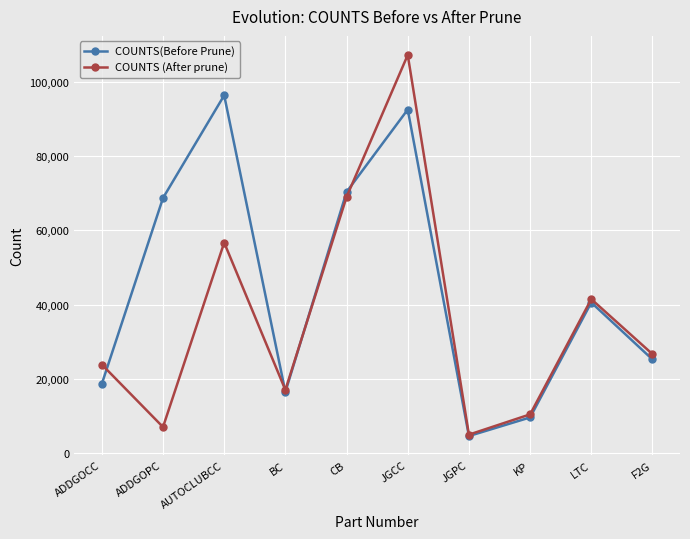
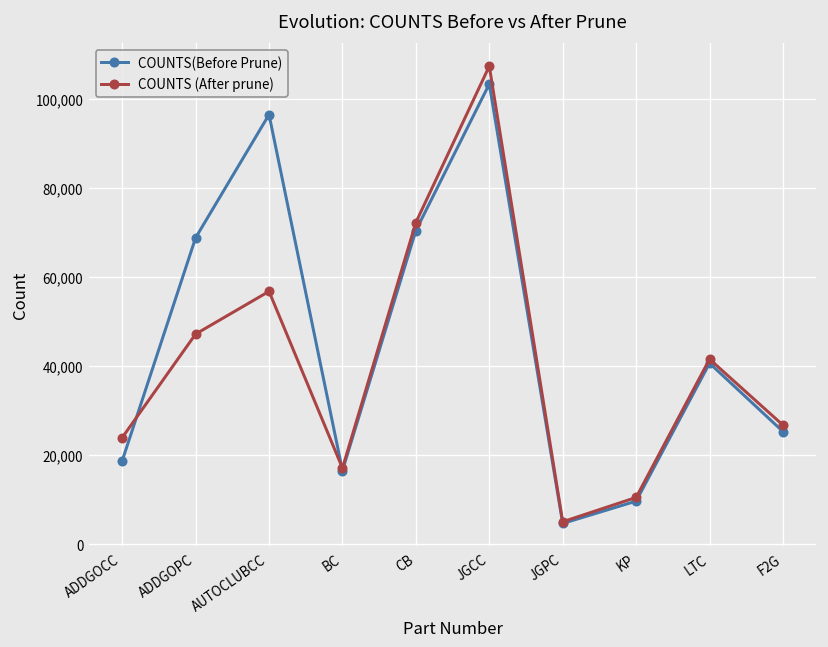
COUNTS (After prune), ADDGOPC: 7,000 -> 47,000
COUNTS (After prune), CB: 69,000 -> 72,000
COUNTS(Before Prune), JGCC: 93,000 -> 103,000
